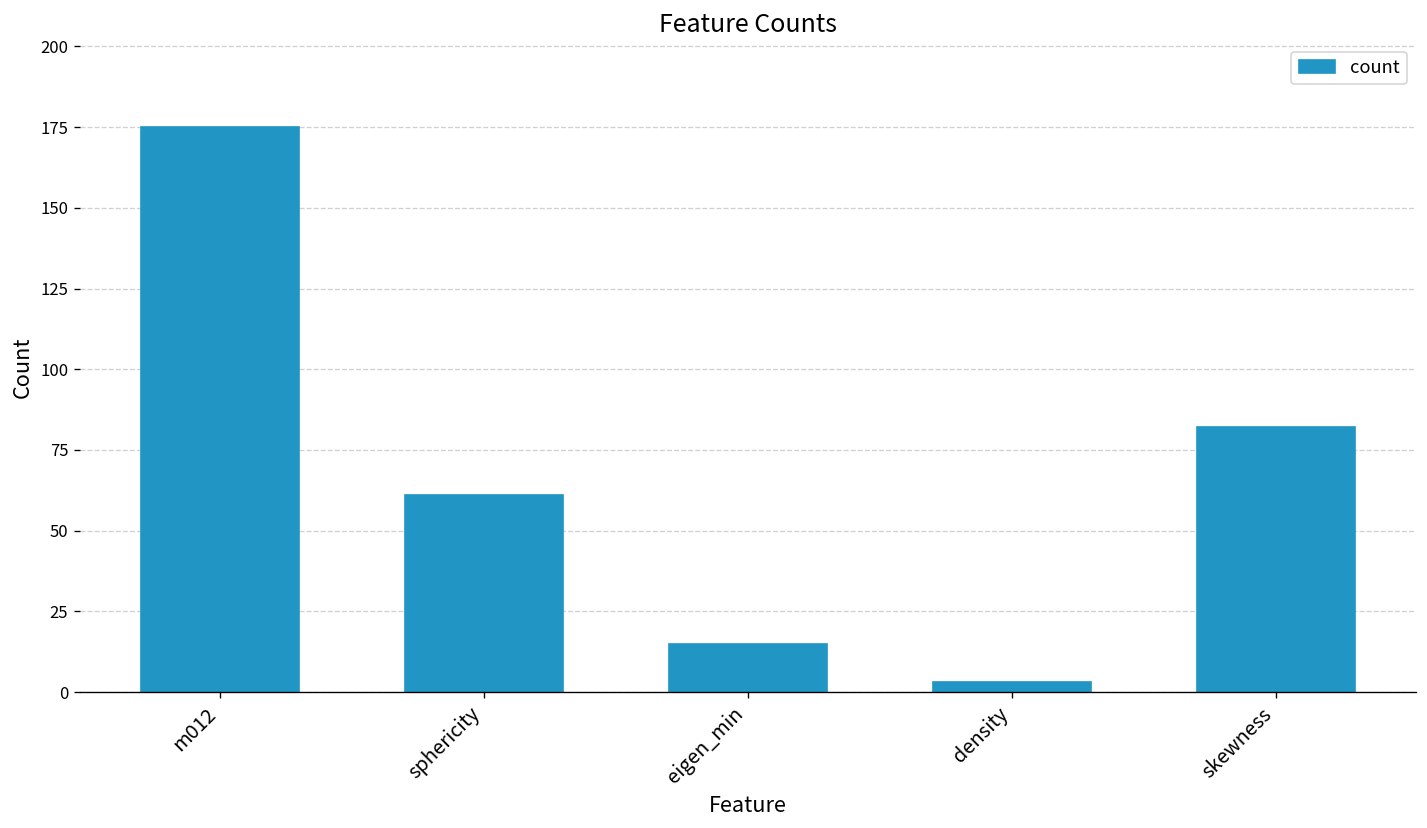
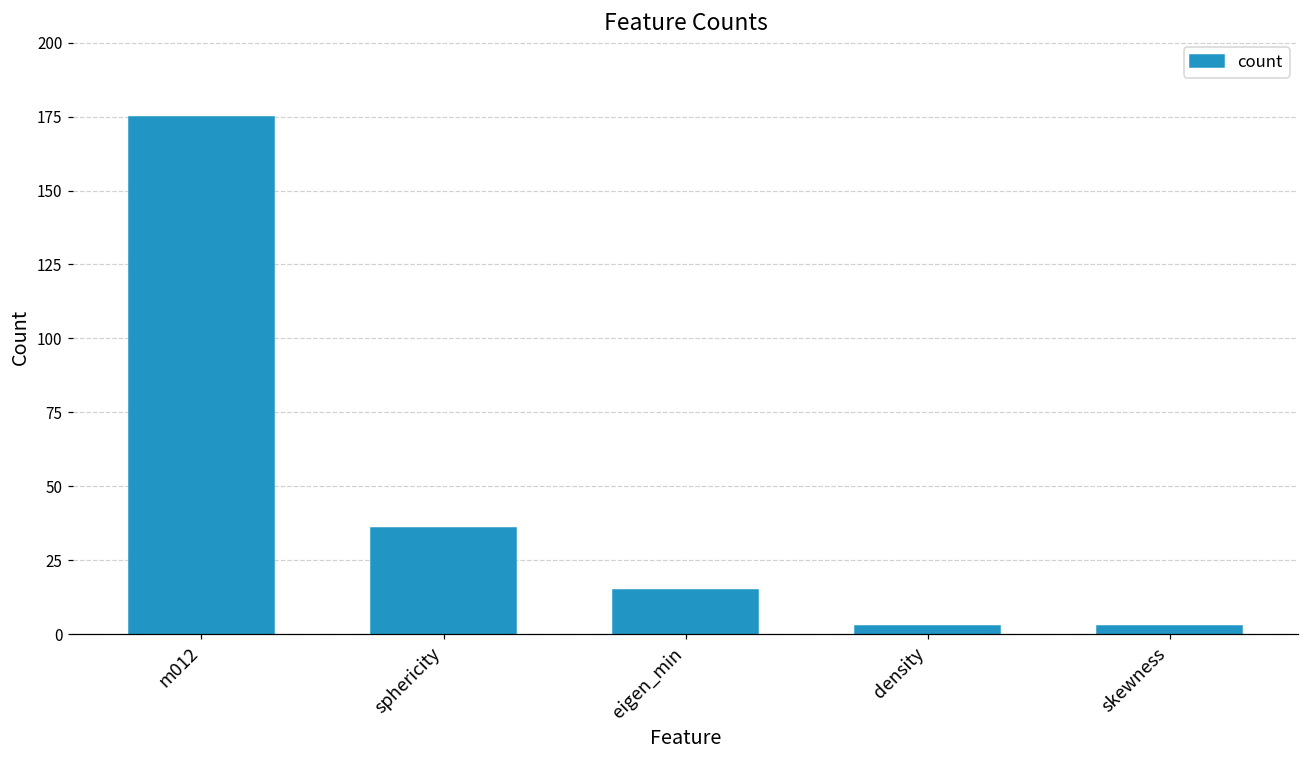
sphericity: 61 -> 36
skewness: 82 -> 3
